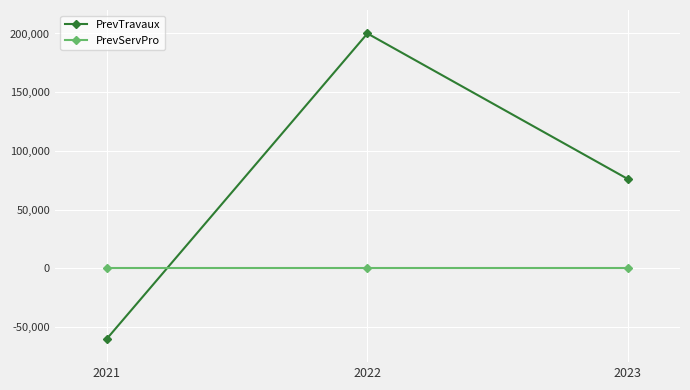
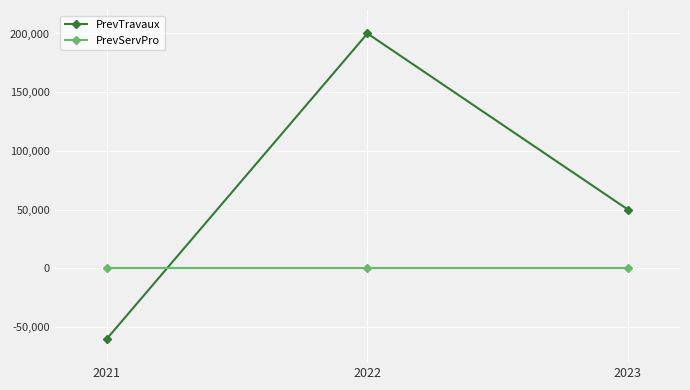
PrevTravaux, 2023: 76,000 -> 50,000
